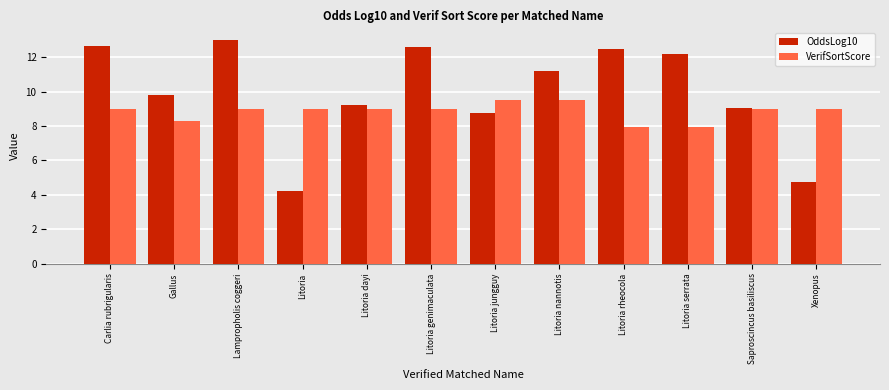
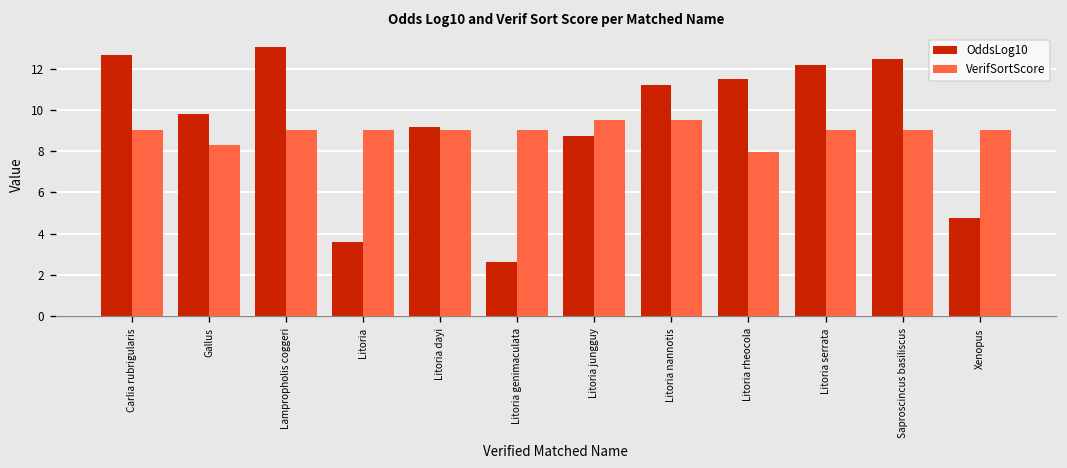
OddsLog10, Litoria: 4.2 -> 3.6
OddsLog10, Litoria genimaculata: 12.6 -> 2.7
OddsLog10, Litoria rheocola: 12.5 -> 11.5
VerifSortScore, Litoria serrata: 7.9 -> 9.0
OddsLog10, Saproscincus basiliscus: 9.0 -> 12.4
